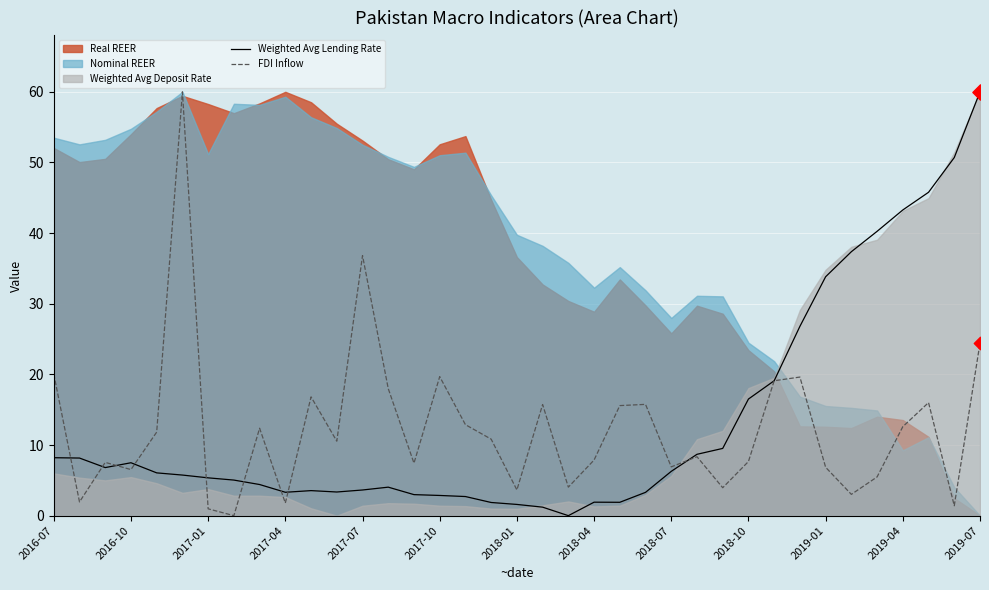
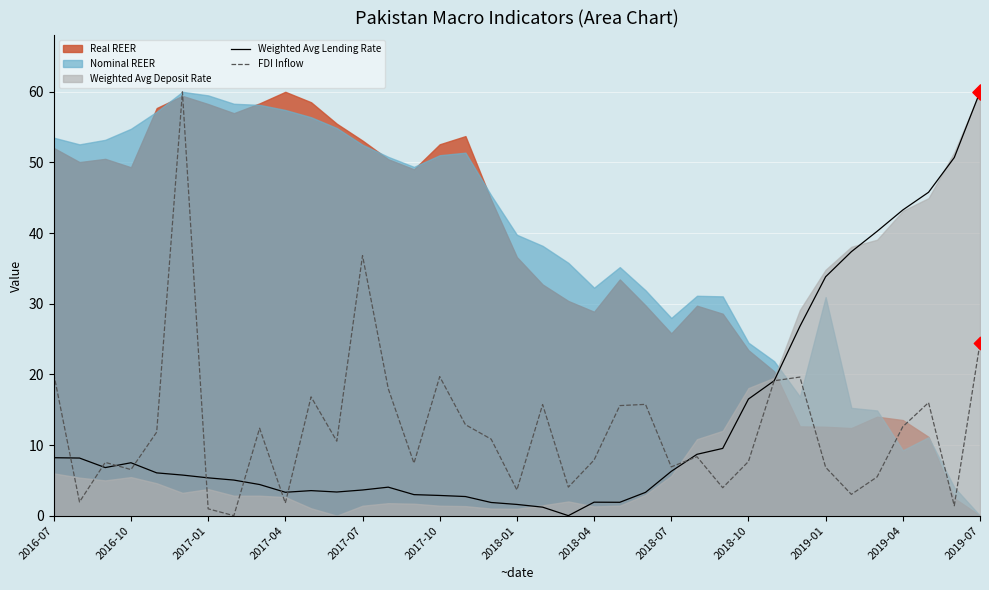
Real REER, 2016-10: 54 -> 49
Nominal REER, 2017-01: 51 -> 59
Nominal REER, 2017-04: 59 -> 57
Nominal REER, 2019-01: 16 -> 31
